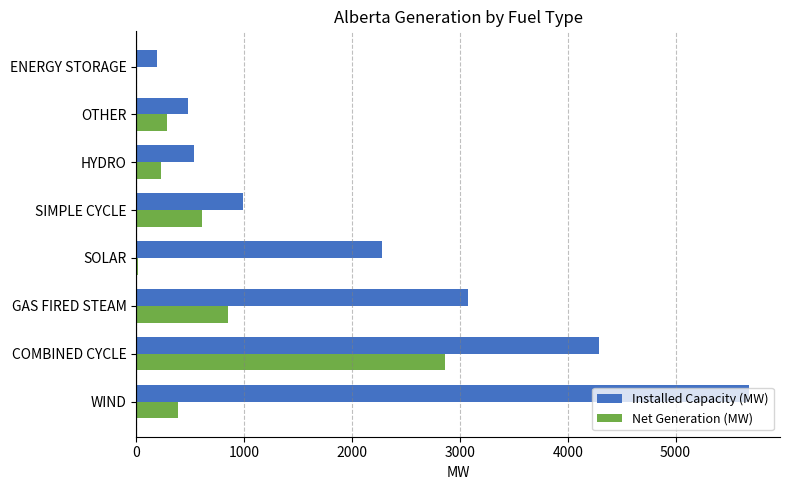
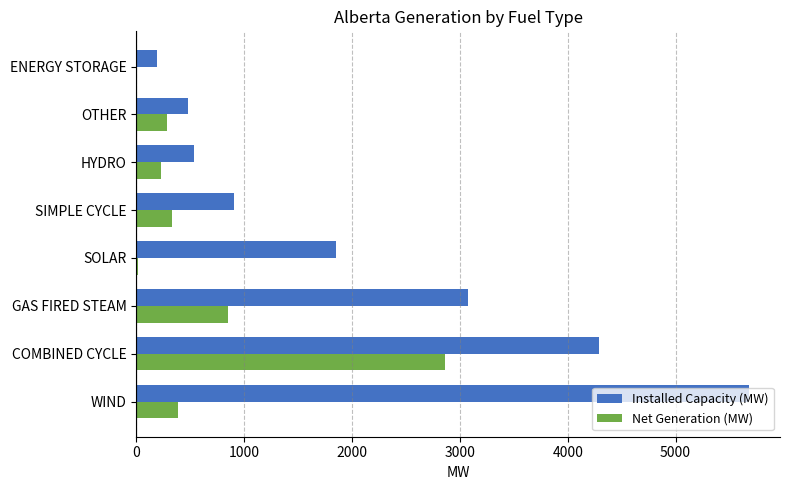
Installed Capacity (MW), SIMPLE CYCLE: 980 -> 910
Net Generation (MW), SIMPLE CYCLE: 600 -> 330
Installed Capacity (MW), SOLAR: 2270 -> 1850
